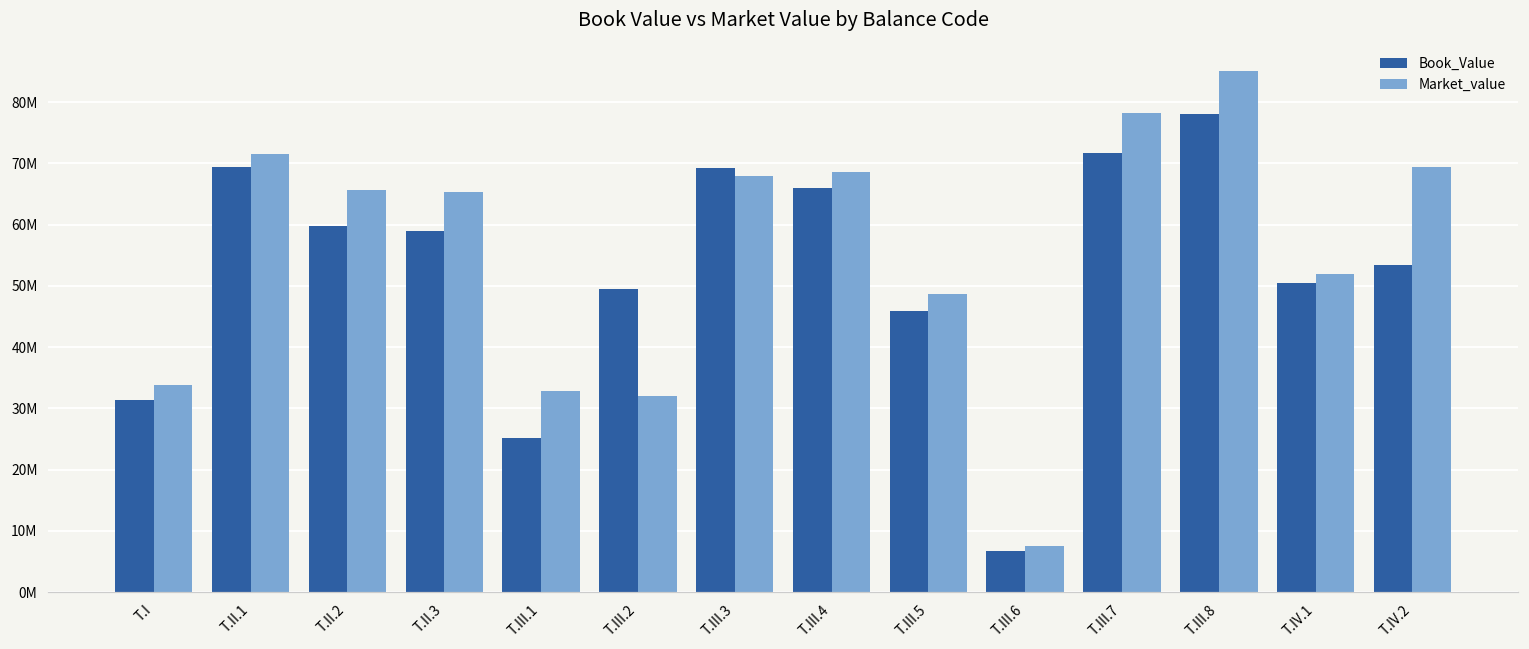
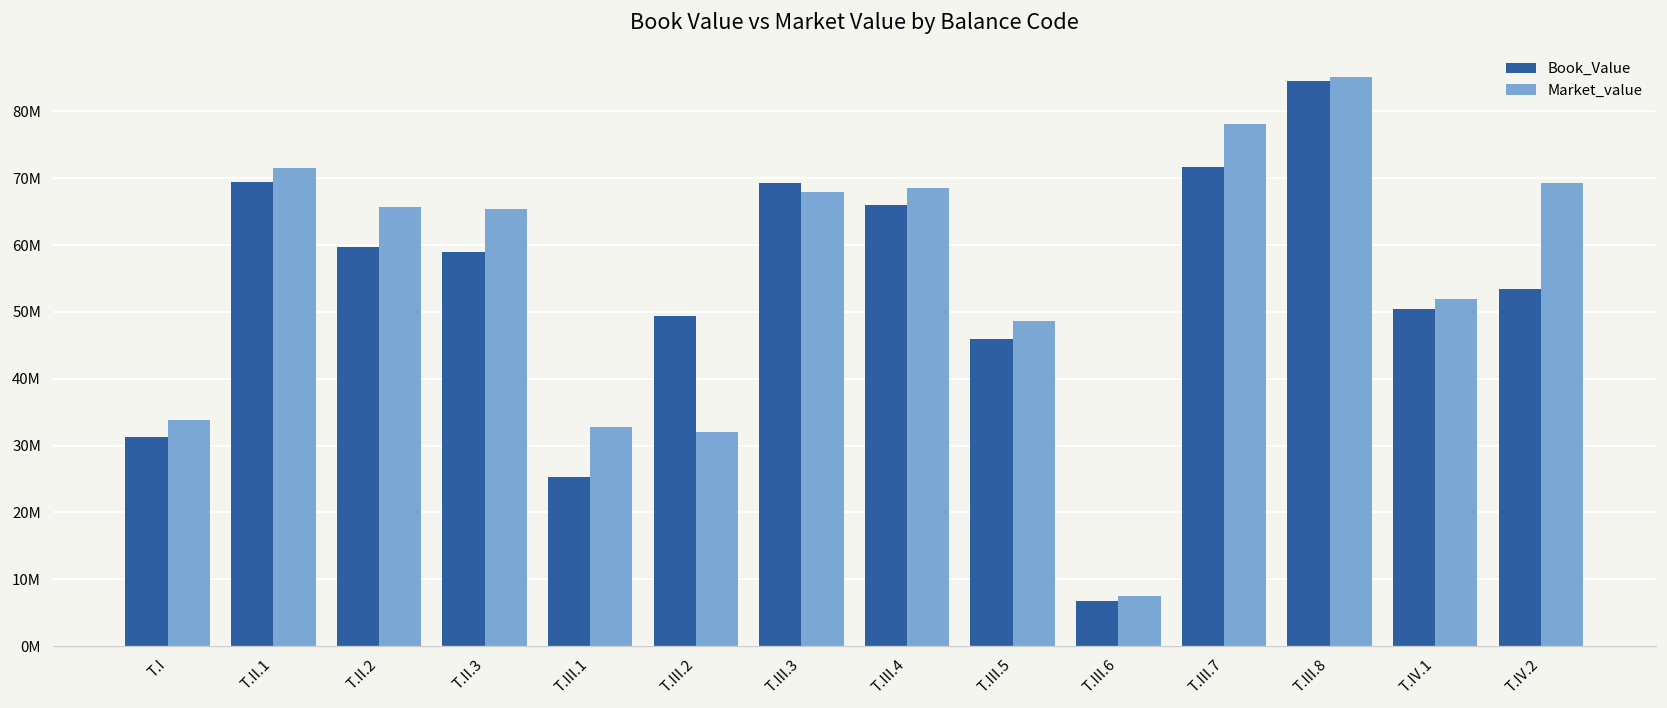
Book_Value, T.III.8: 78000000 -> 85000000
